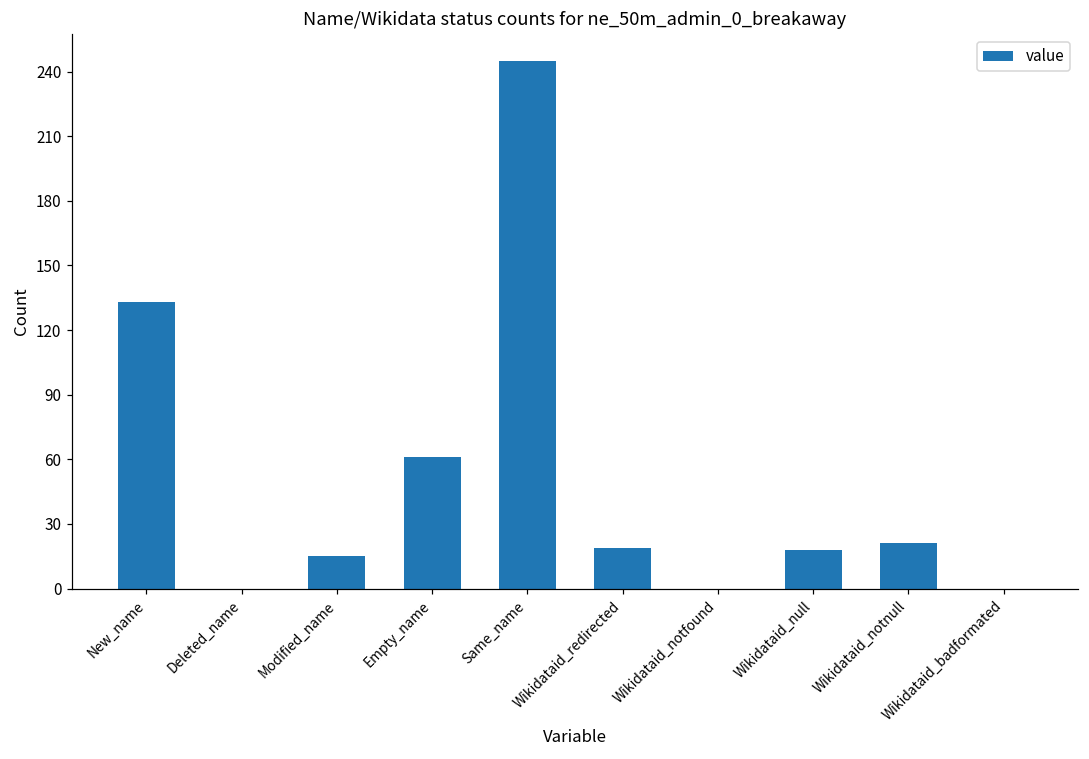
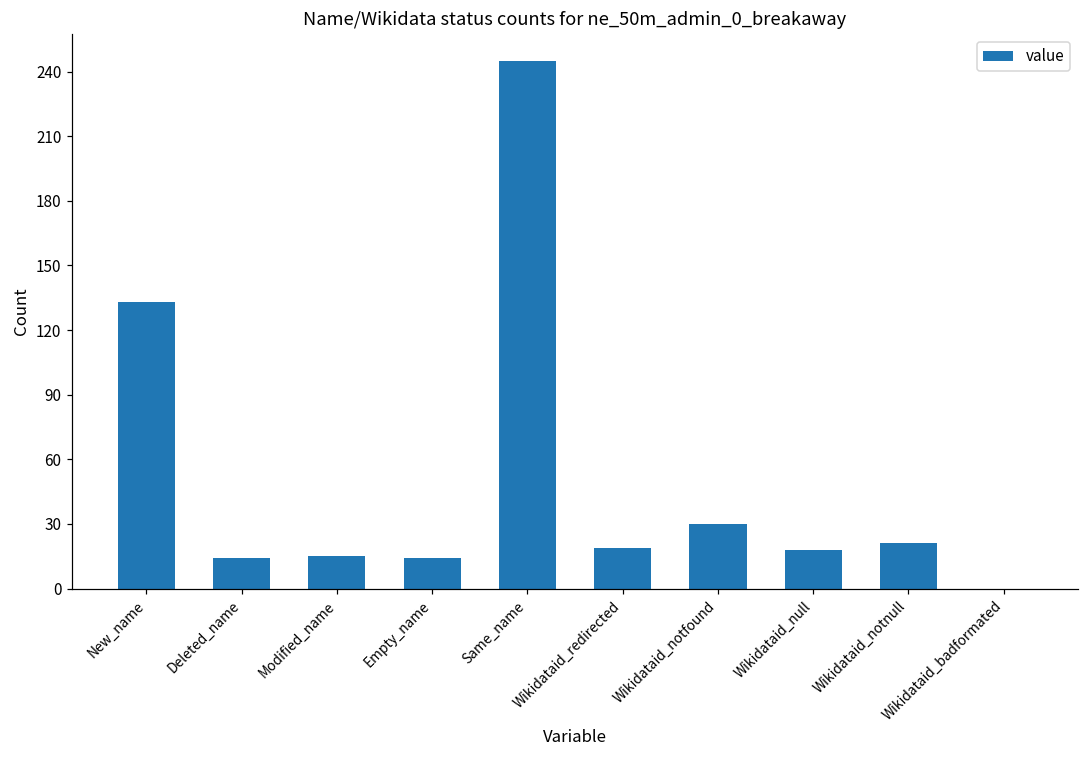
Deleted_name: 0 -> 14
Empty_name: 61 -> 14
Wikidataid_notfound: 0 -> 30
